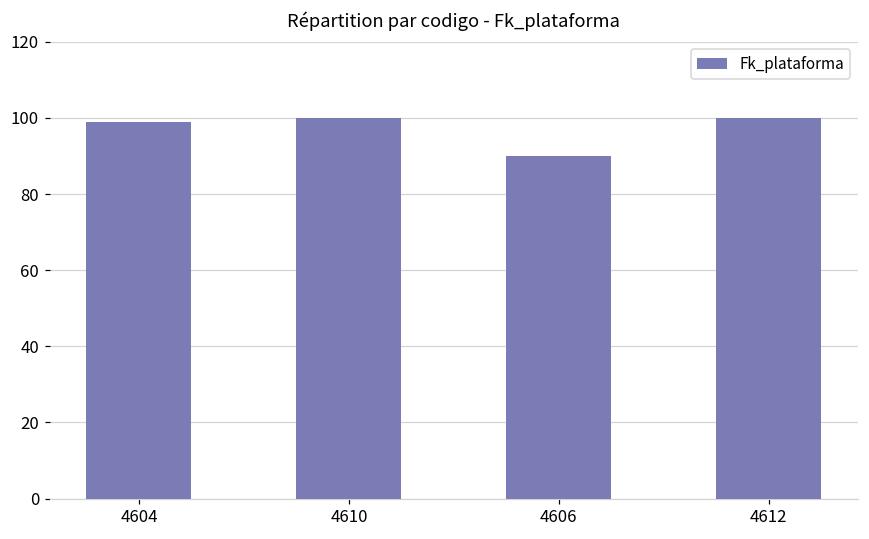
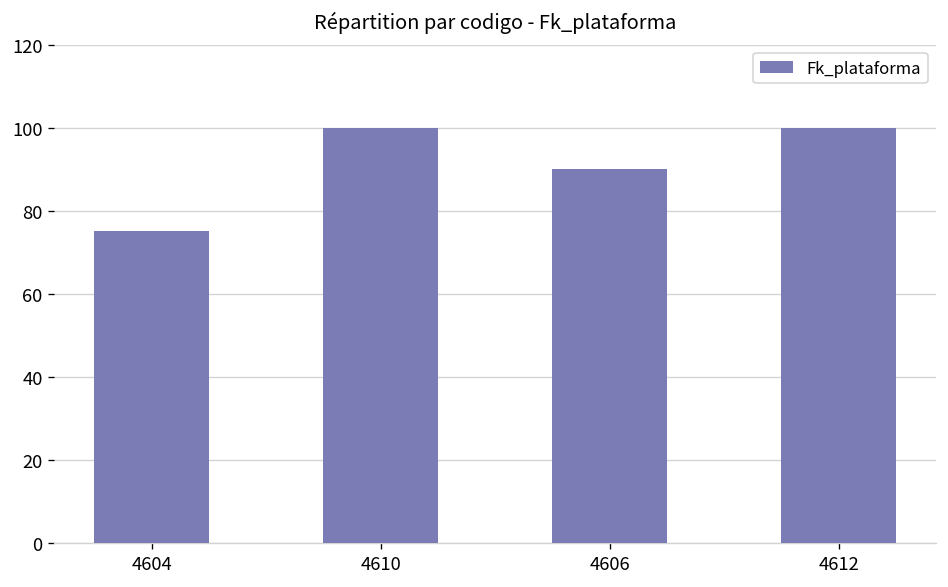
4604: 99 -> 75
